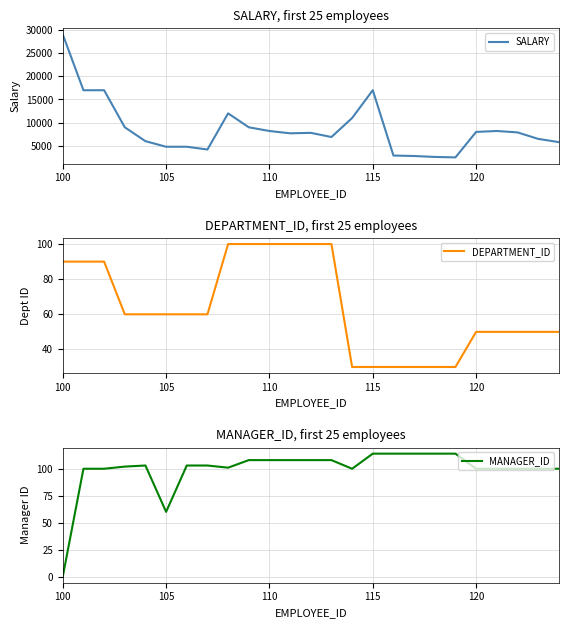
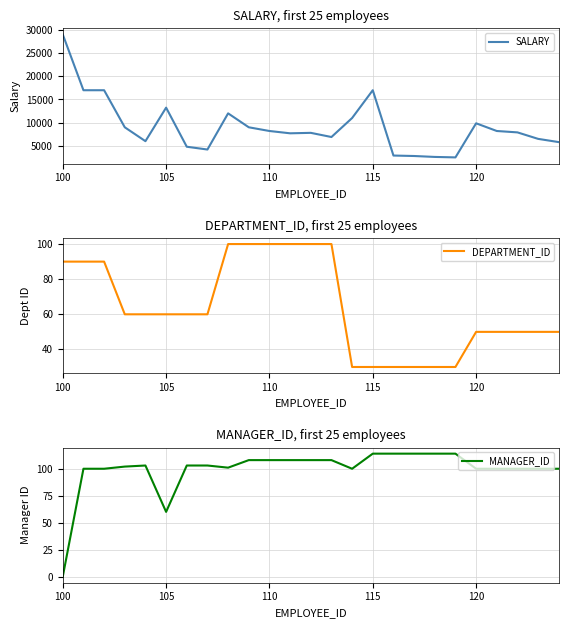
SALARY, first 25 employees, 105: 5000 -> 13000
SALARY, first 25 employees, 120: 8000 -> 10000
